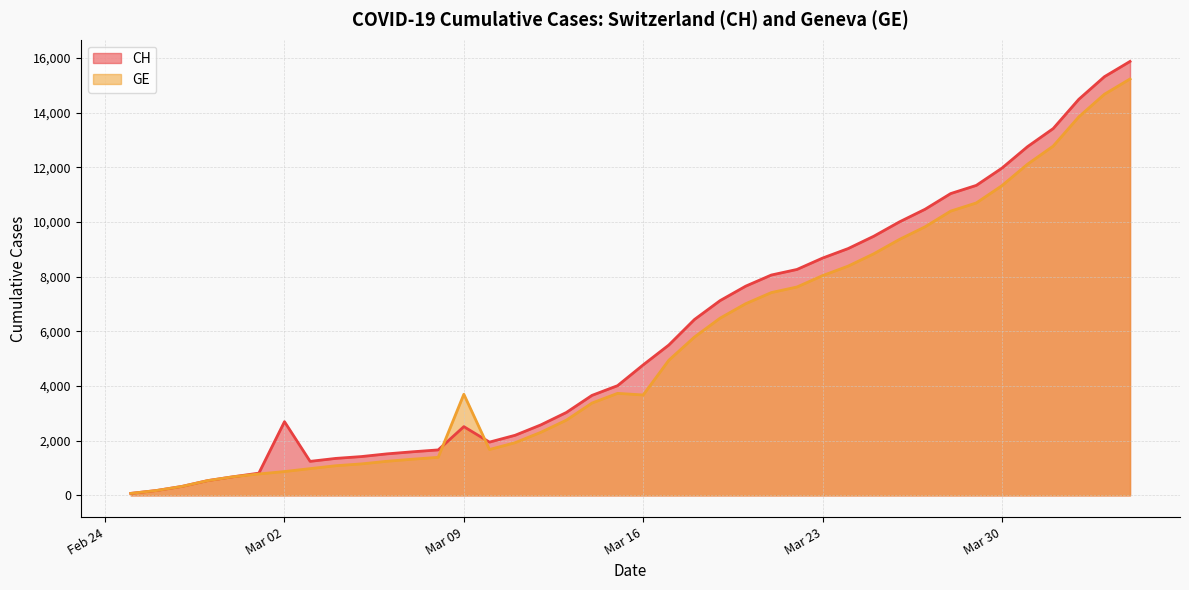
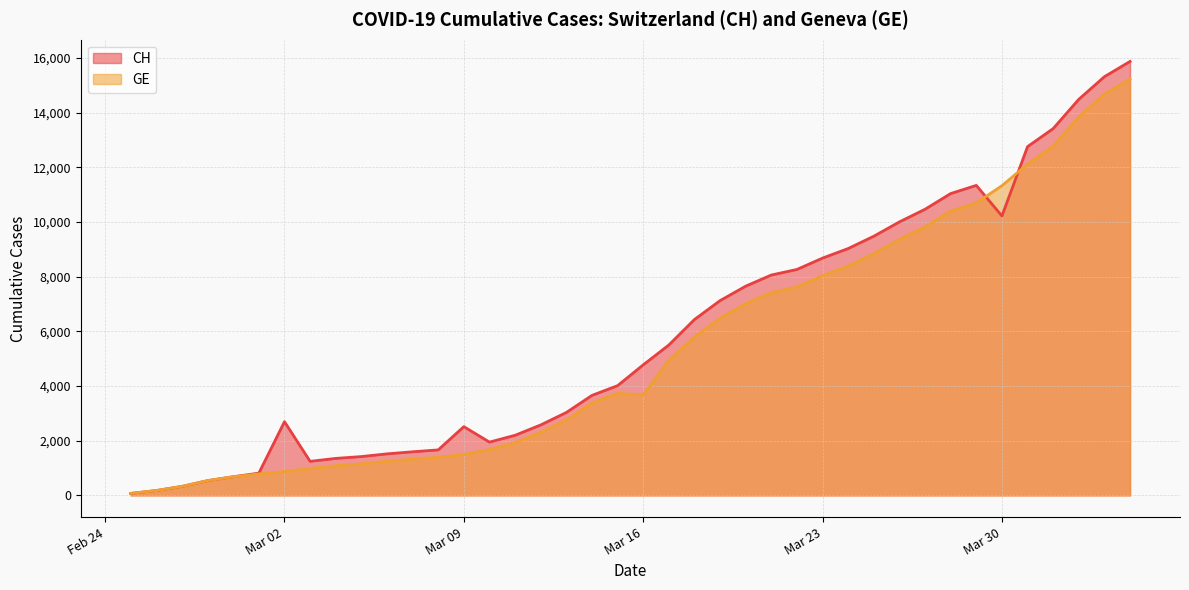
GE, Mar 09: 3,700 -> 1,500
CH, Mar 30: 12,000 -> 10,200
